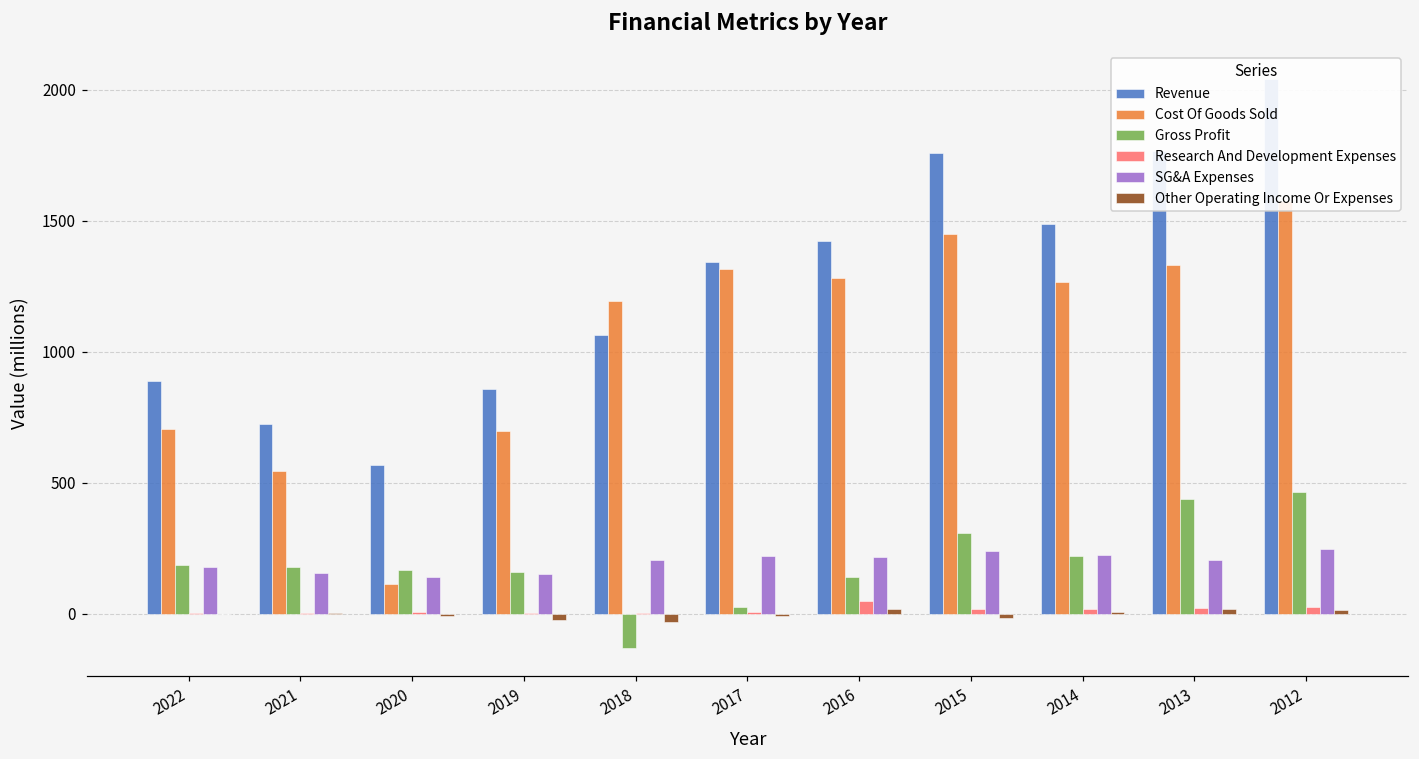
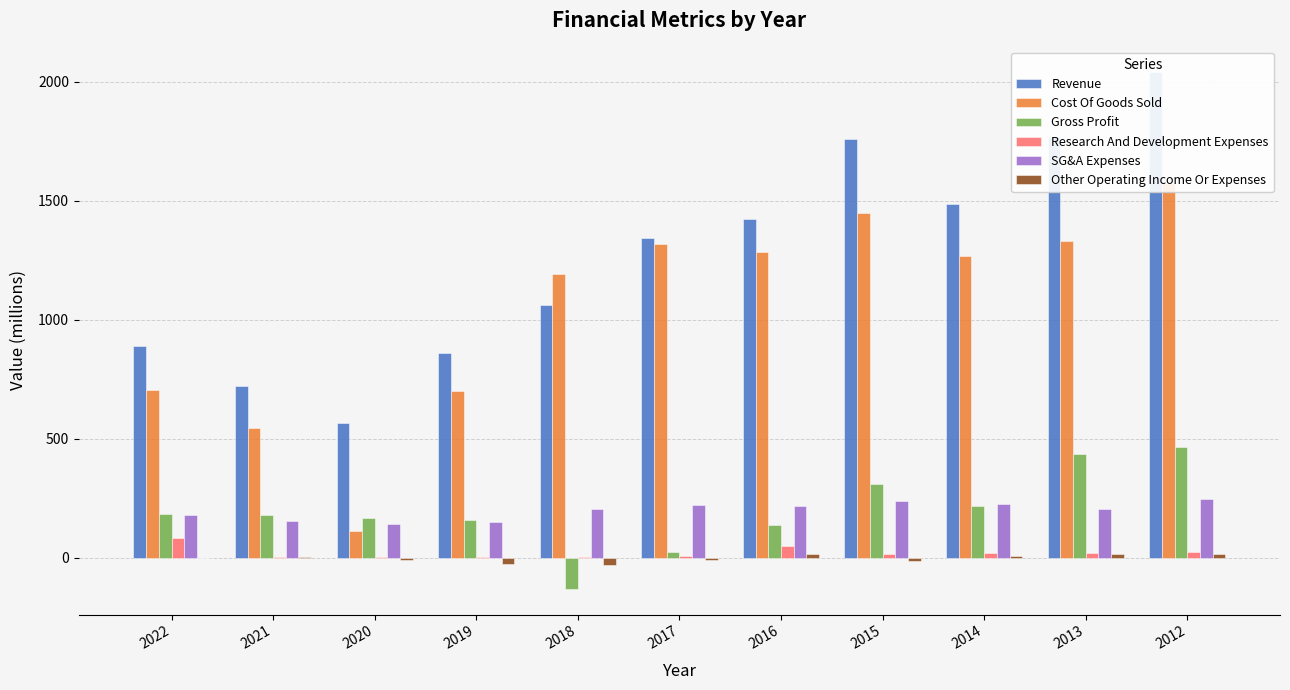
Research And Development Expenses, 2022: 0 -> 80
